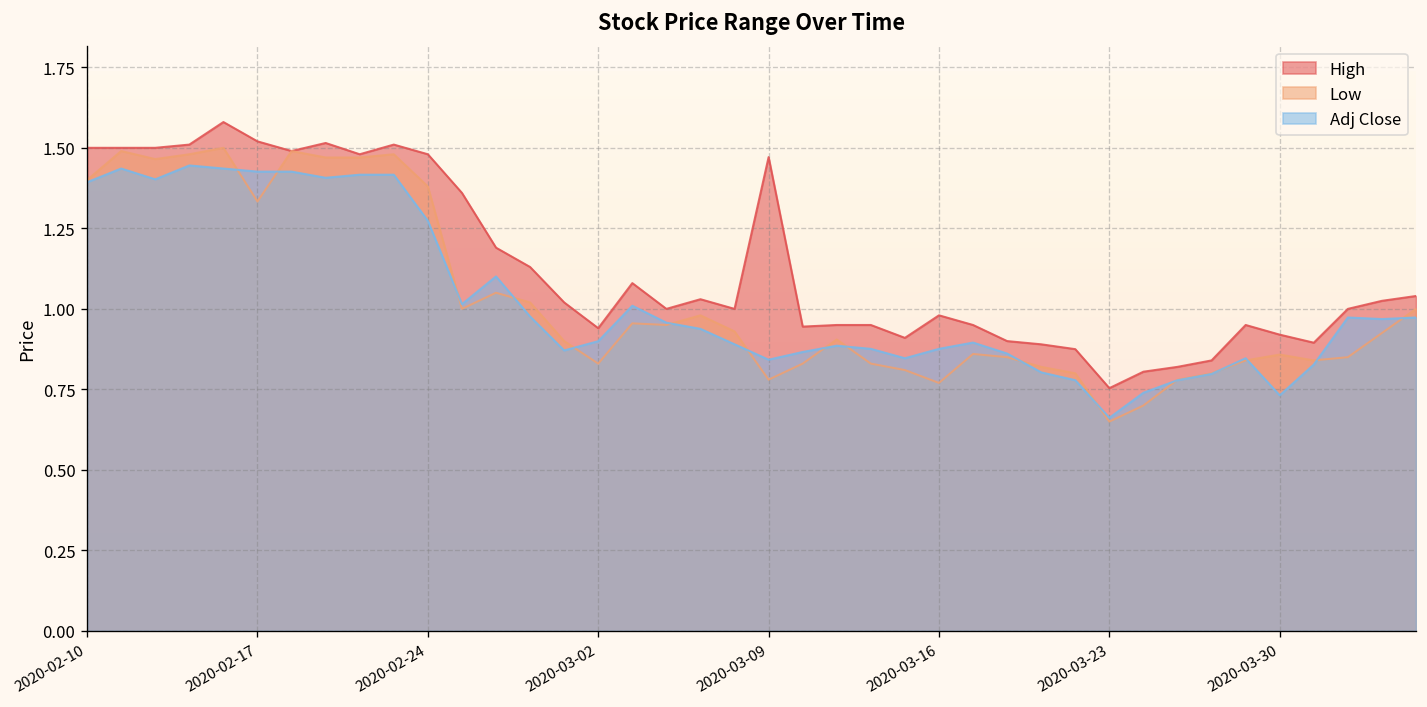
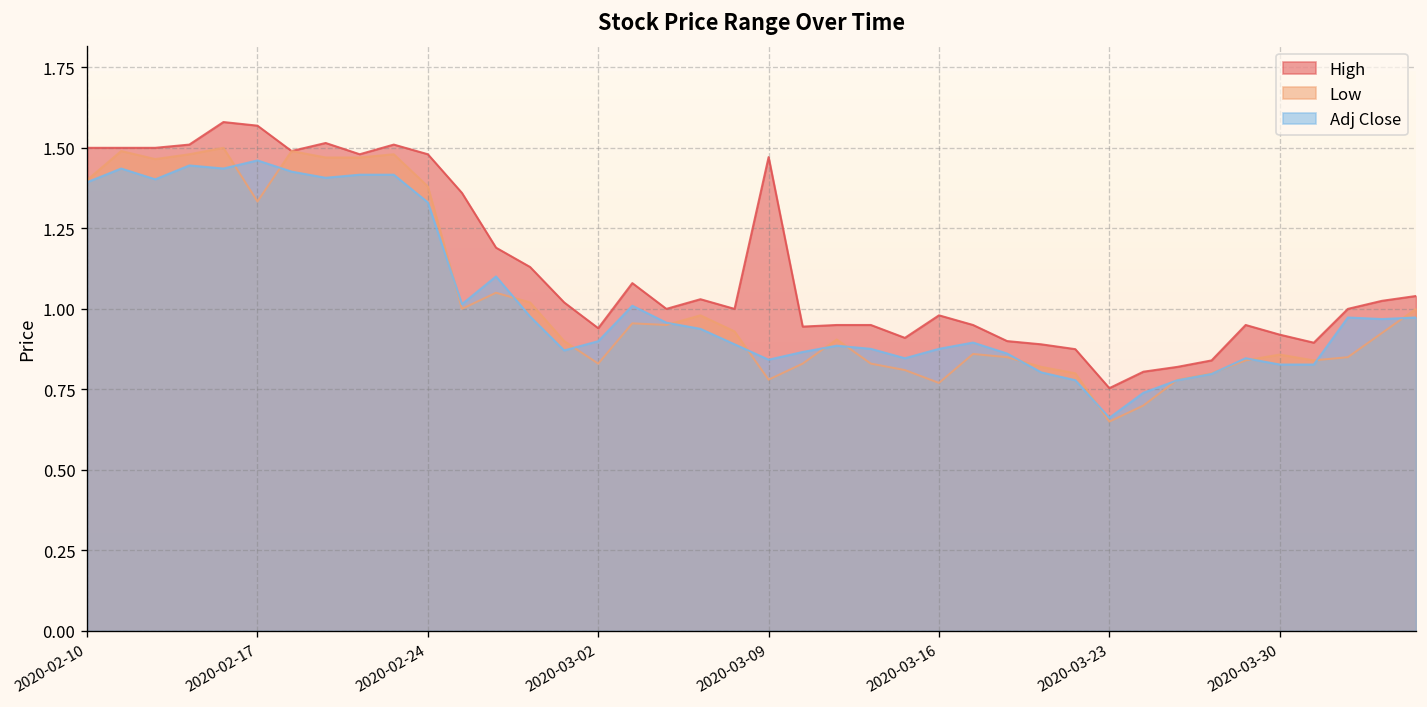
High, 2020-02-17: 1.52 -> 1.57
Adj Close, 2020-02-17: 1.43 -> 1.46
Adj Close, 2020-02-24: 1.27 -> 1.33
Adj Close, 2020-03-30: 0.73 -> 0.83
